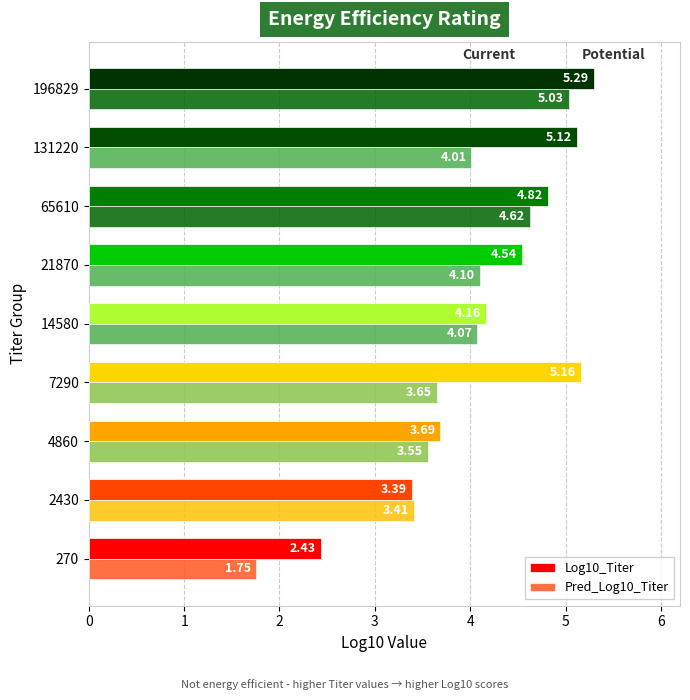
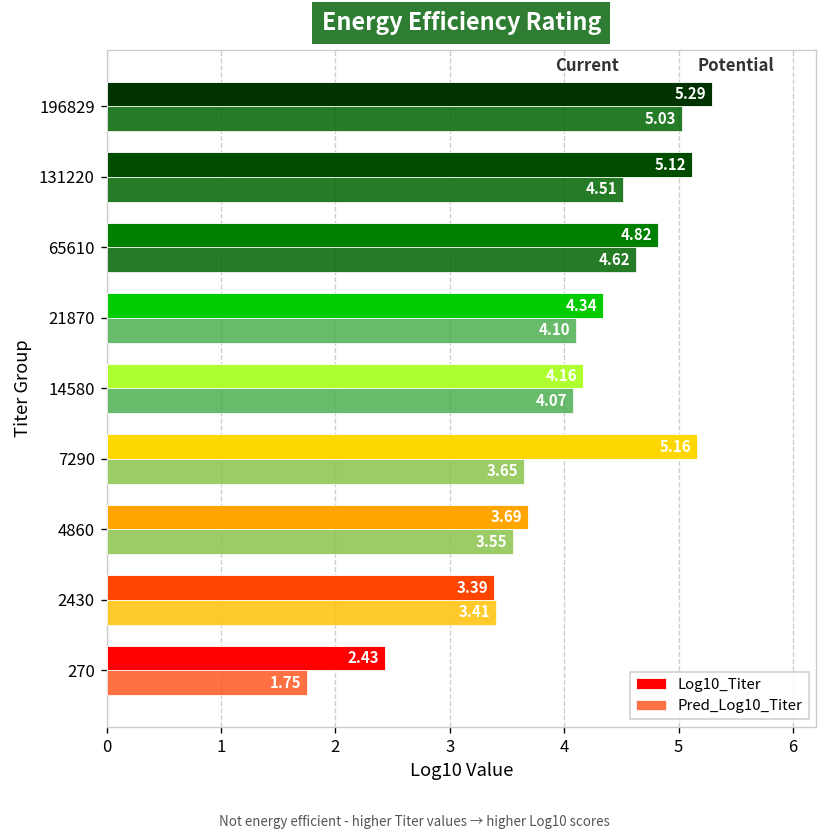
Pred_Log10_Titer, 131220: 4.01 -> 4.51
Log10_Titer, 21870: 4.54 -> 4.34
